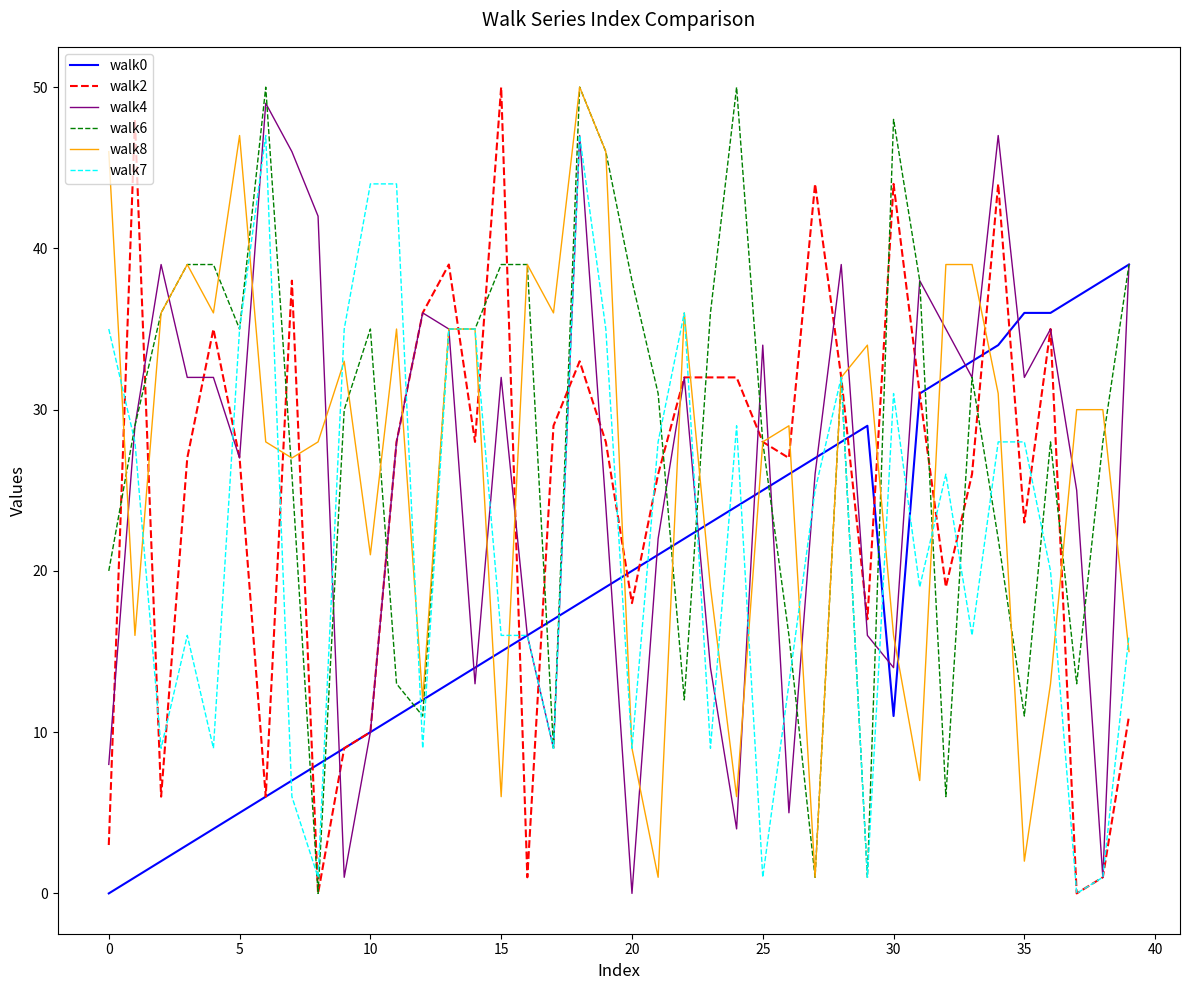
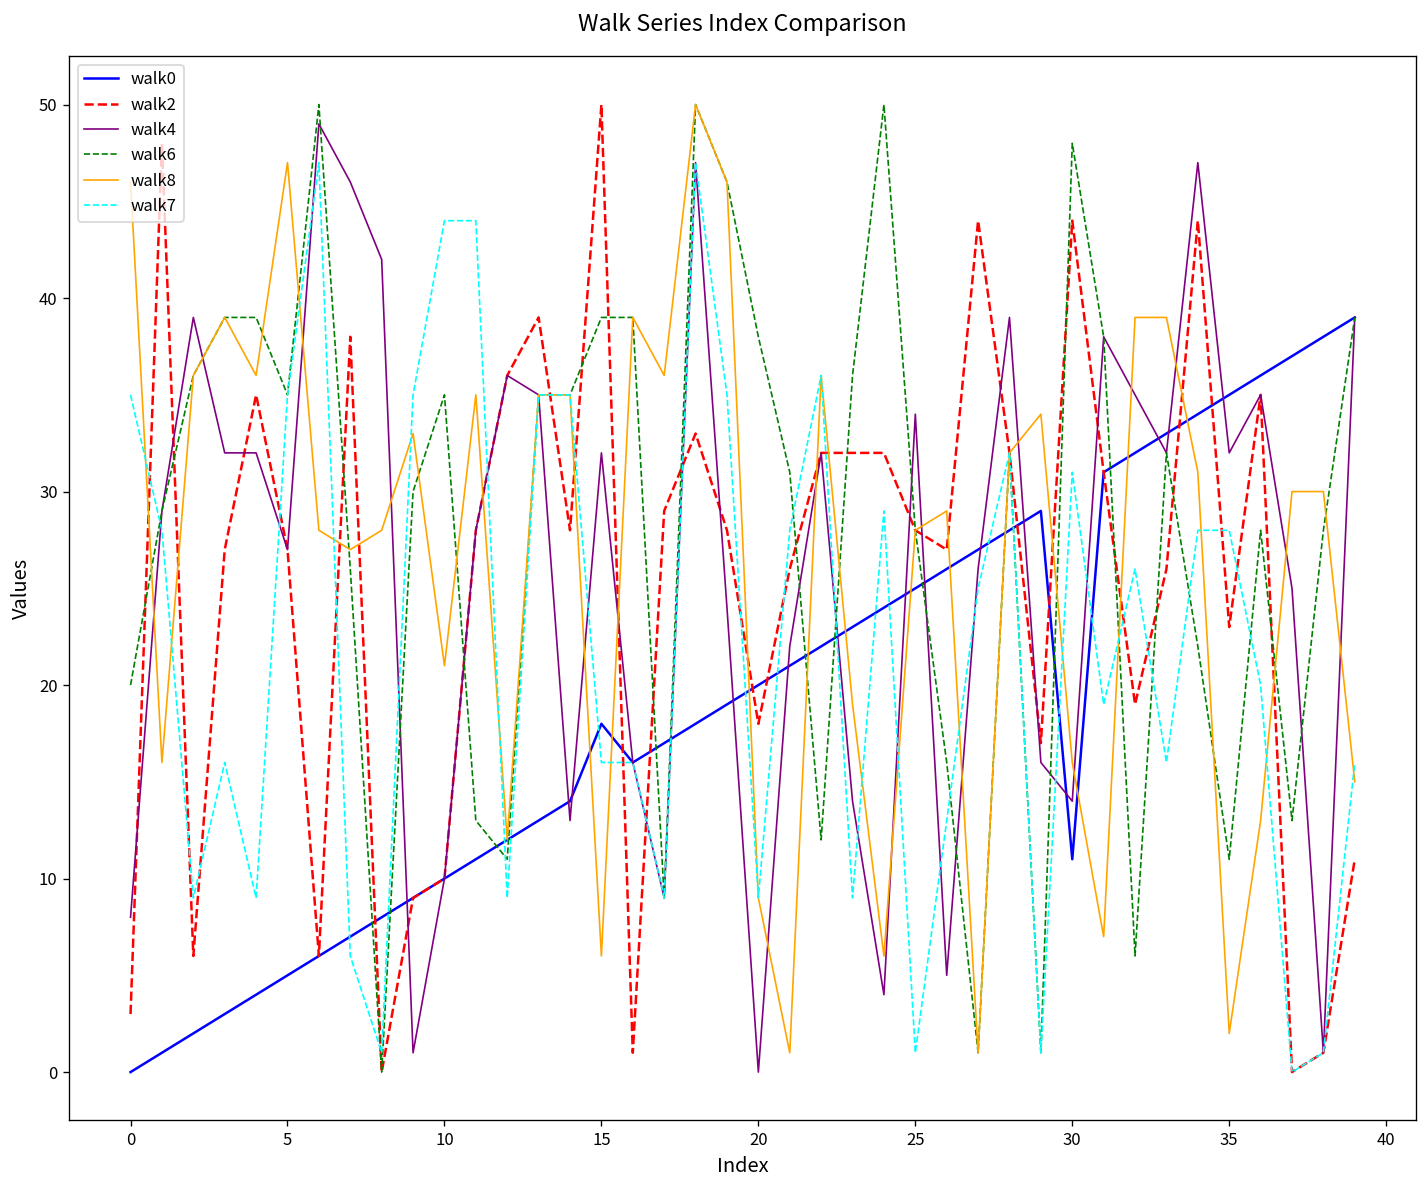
walk0, 15: 15 -> 18
walk0, 35: 36 -> 35
